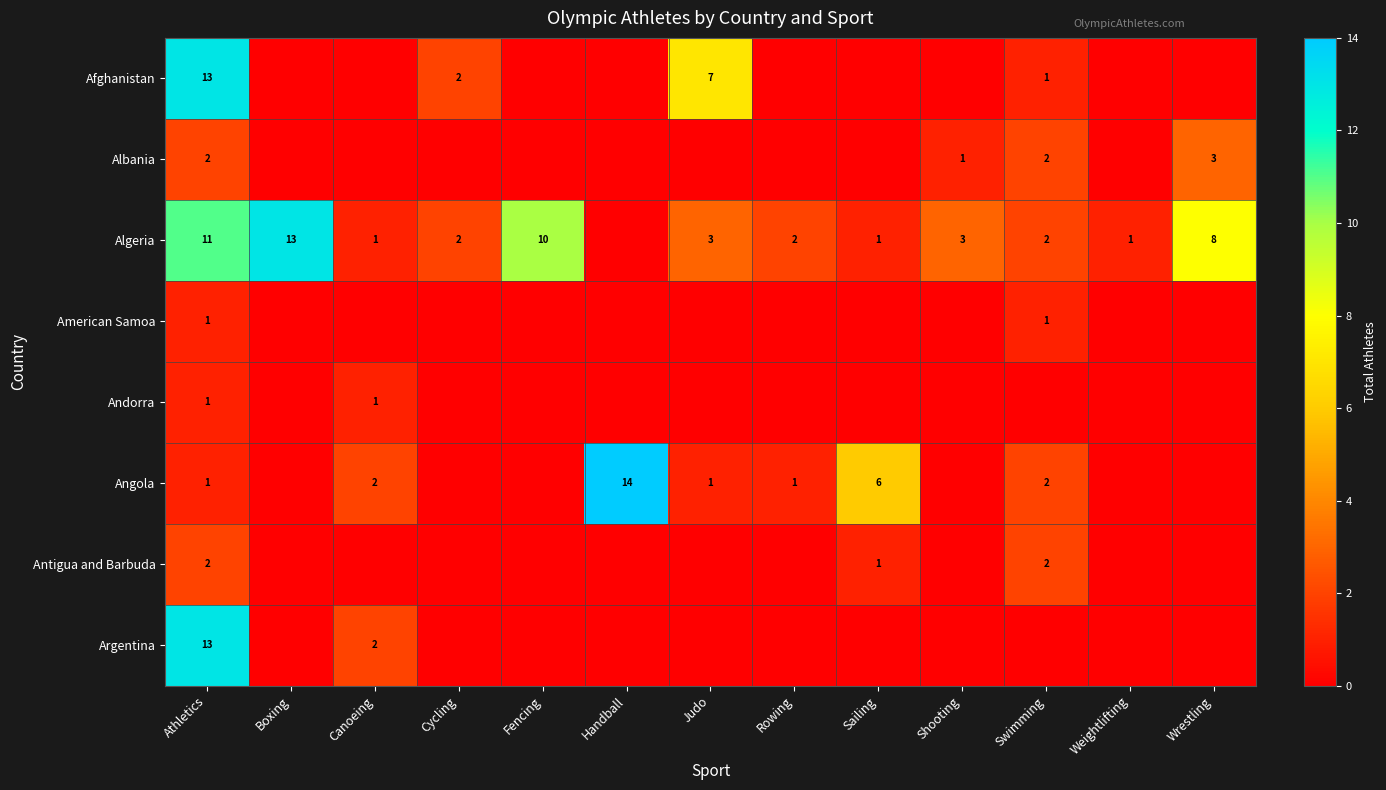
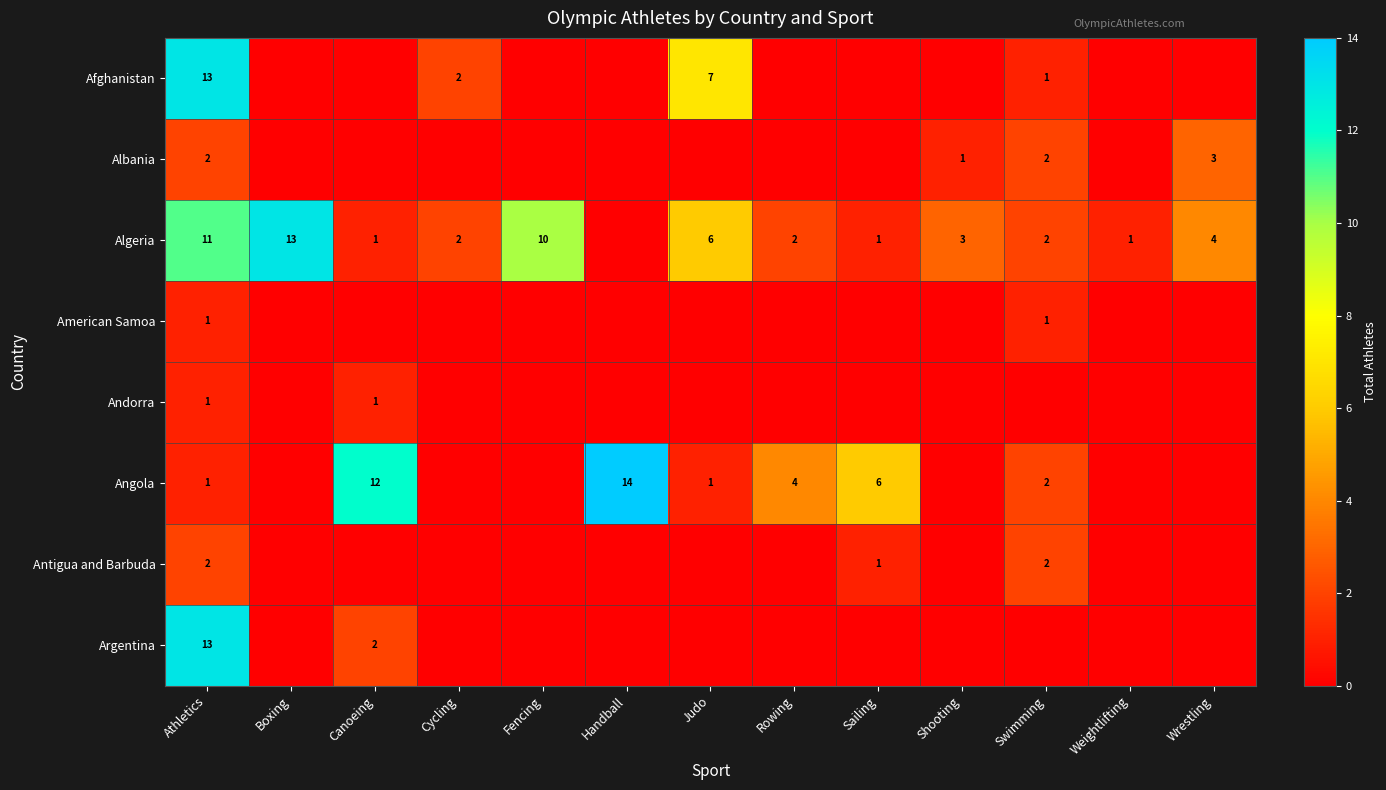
Algeria, Judo: 3 -> 6
Algeria, Wrestling: 8 -> 4
Angola, Canoeing: 2 -> 12
Angola, Rowing: 1 -> 4
